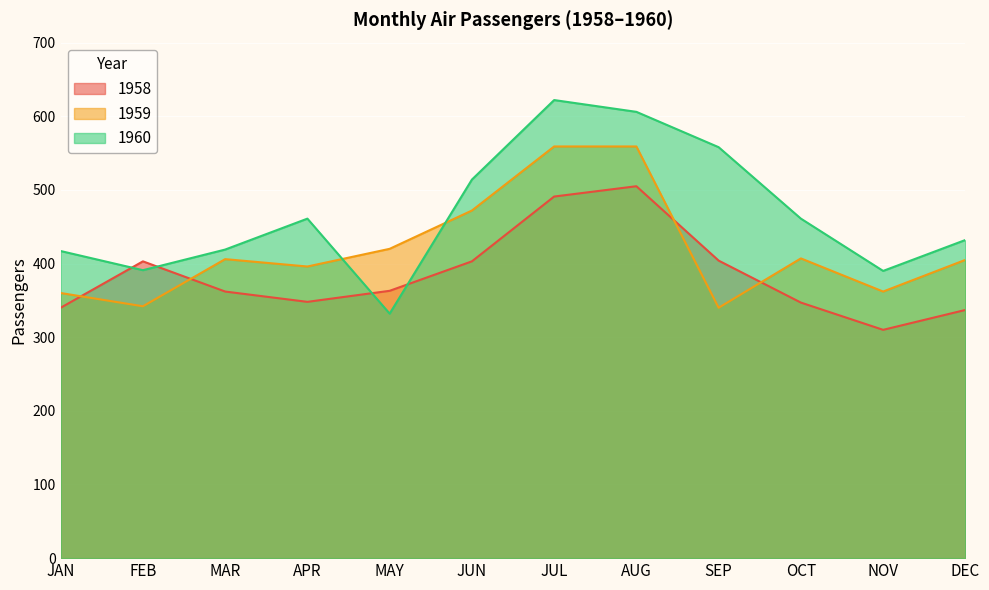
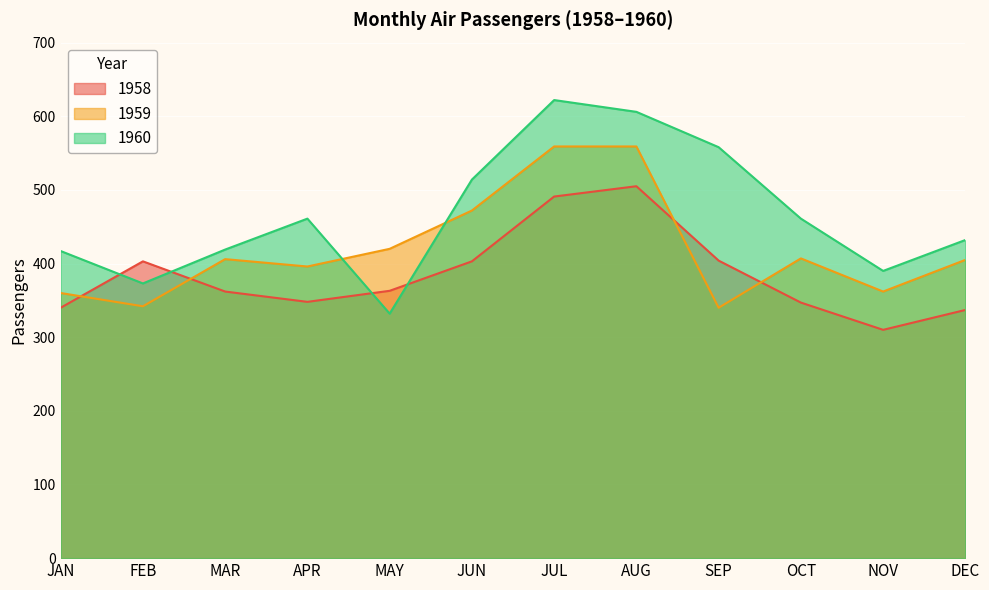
1960, FEB: 390 -> 370
